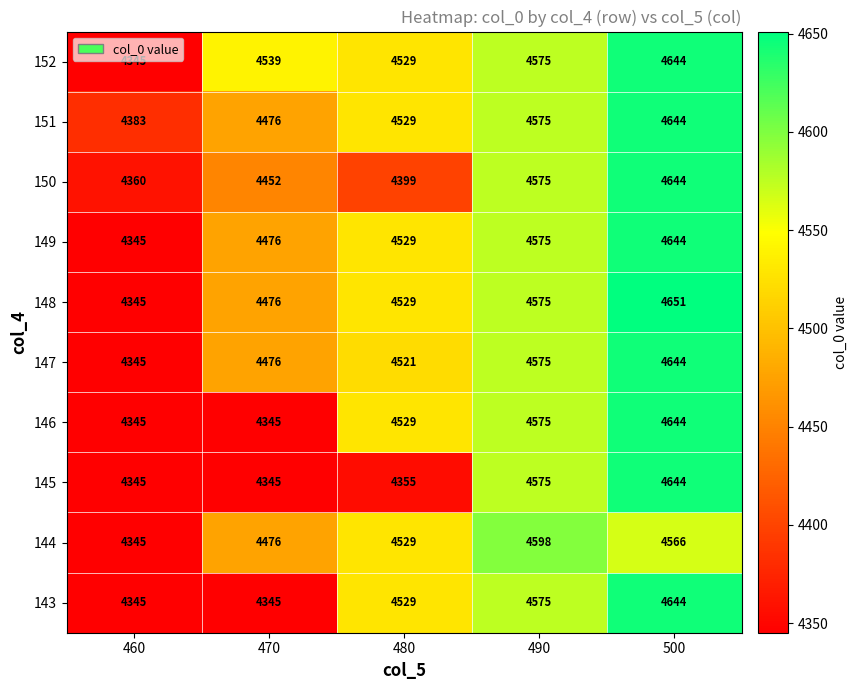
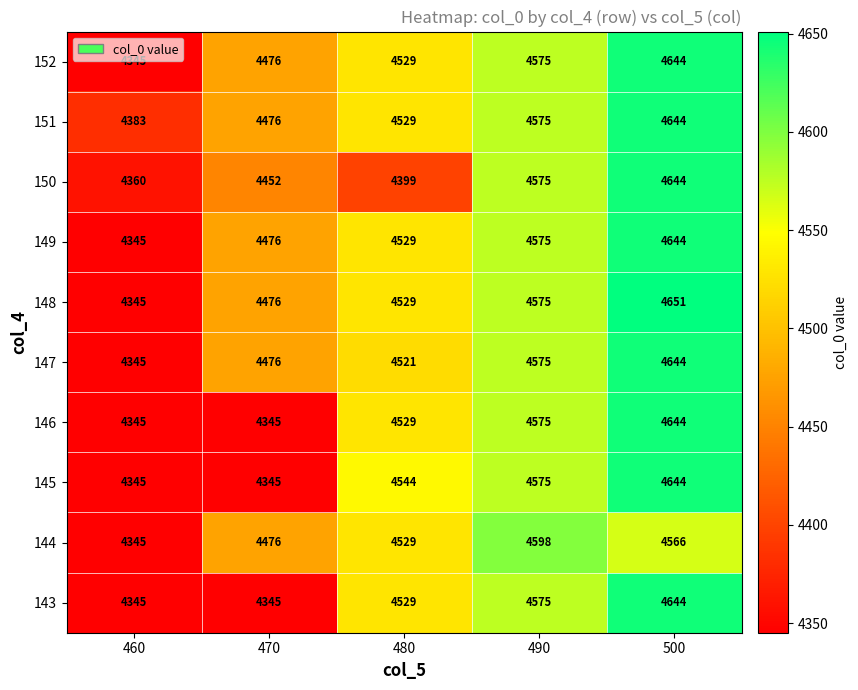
152, 470: 4539 -> 4476
145, 480: 4355 -> 4544
